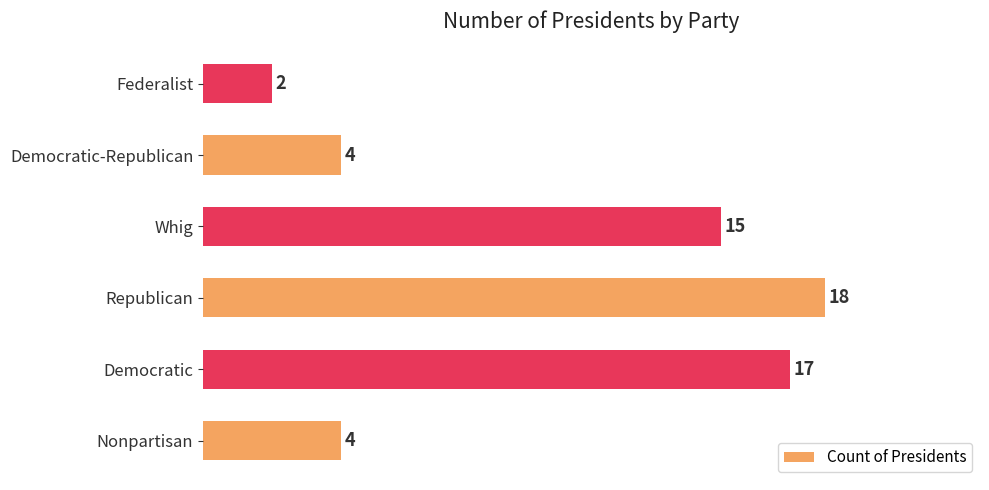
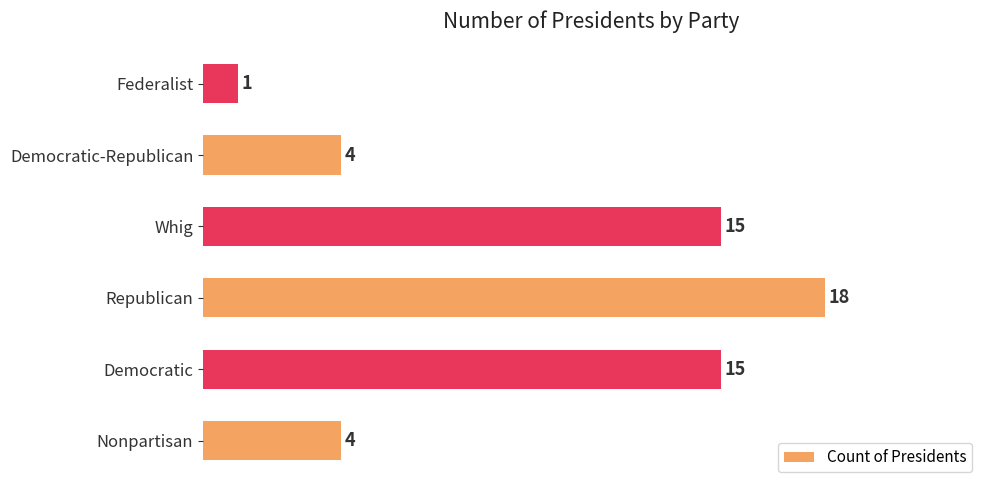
Federalist: 2 -> 1
Democratic: 17 -> 15
